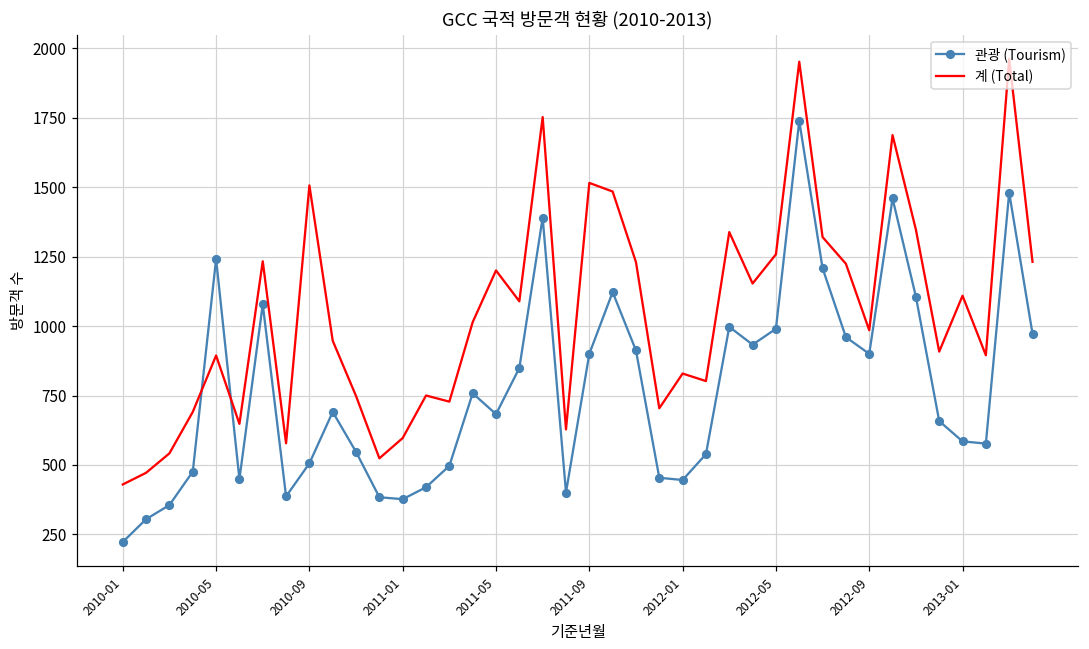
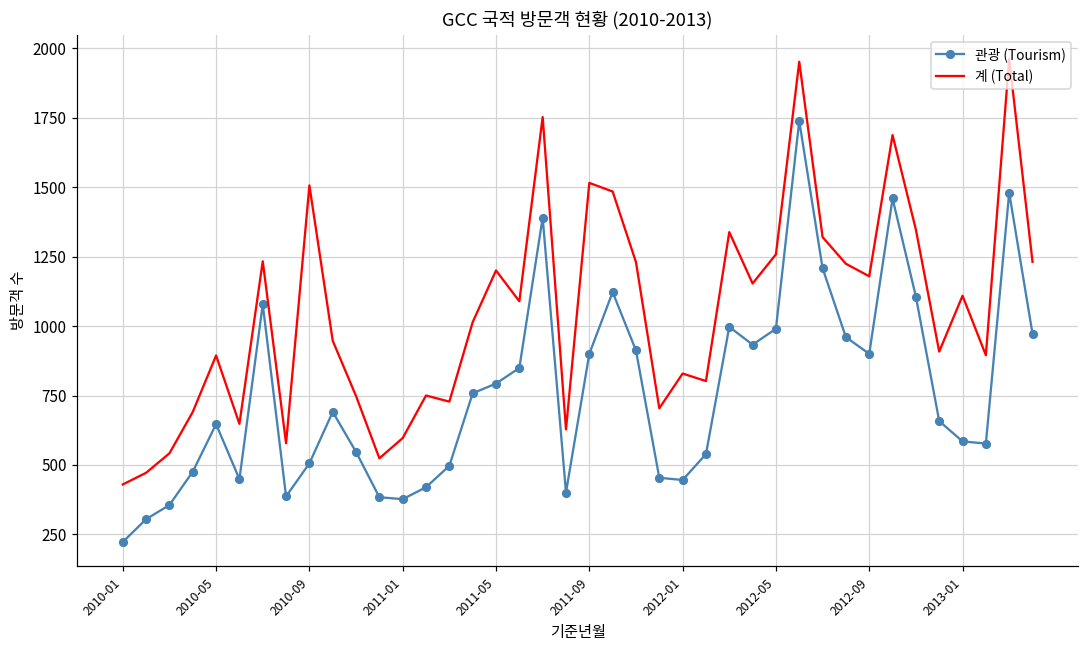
관광 (Tourism), 2010-05: 1240 -> 650
관광 (Tourism), 2011-05: 680 -> 790
계 (Total), 2012-09: 990 -> 1180
